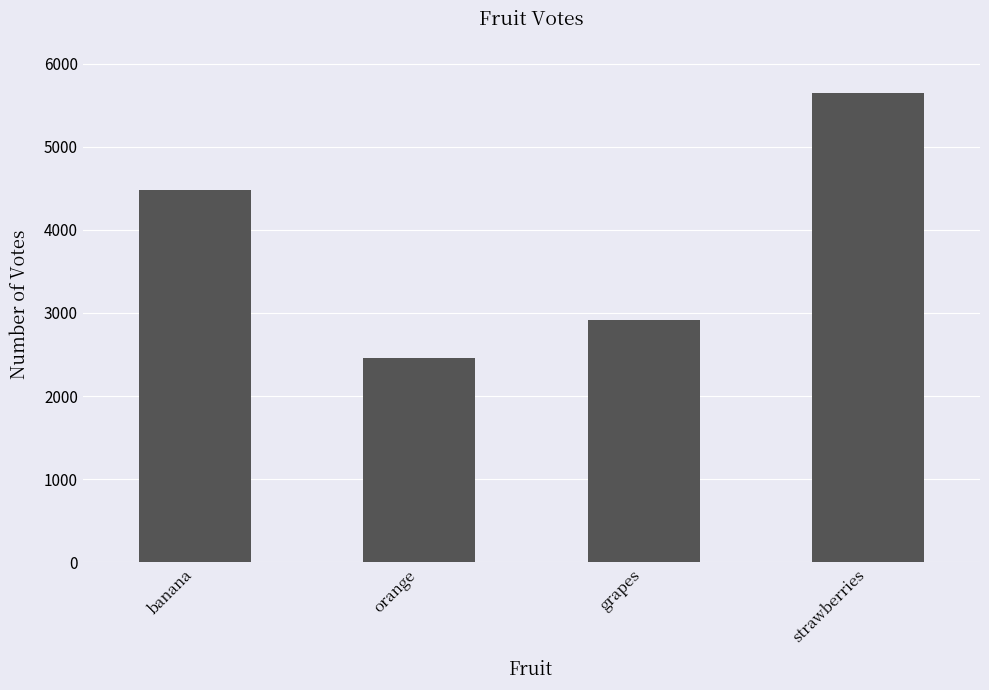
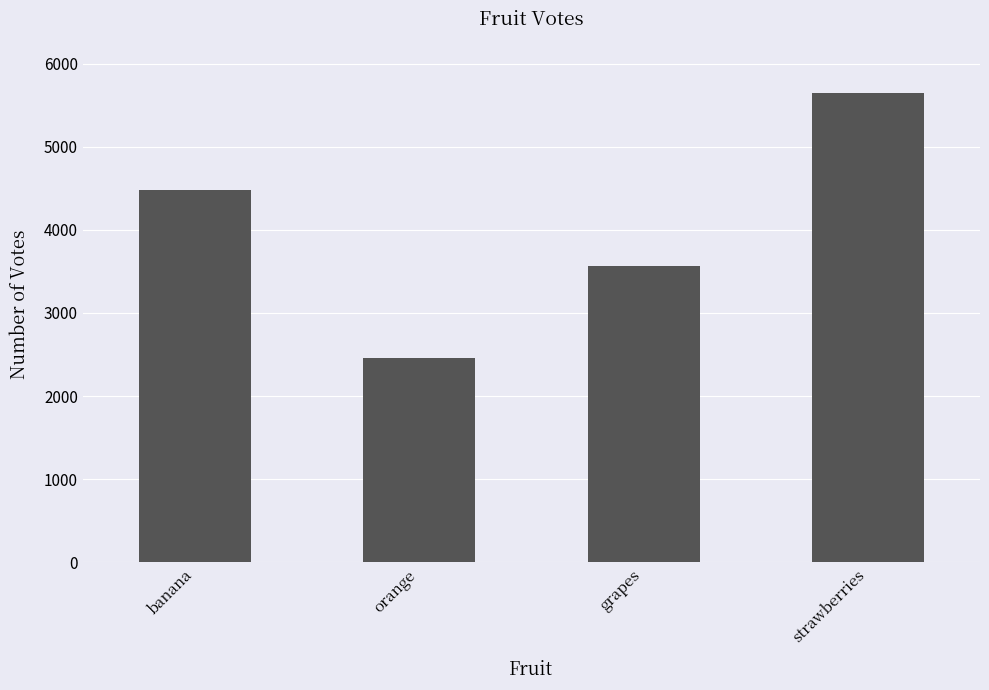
grapes: 2900 -> 3600
